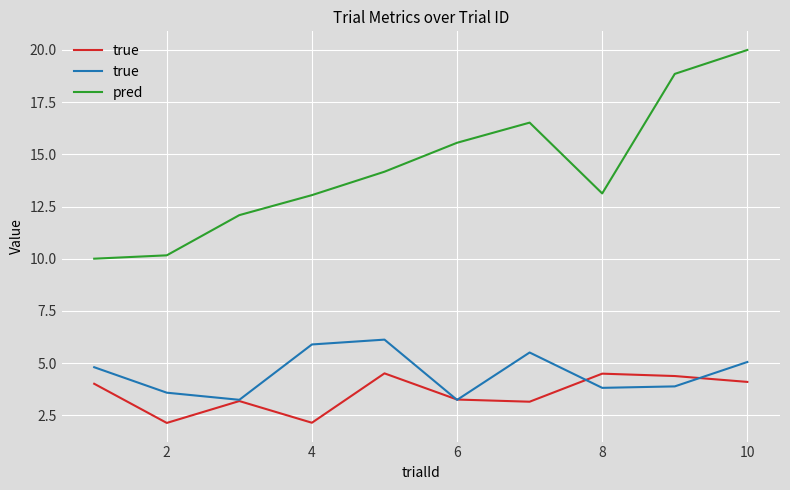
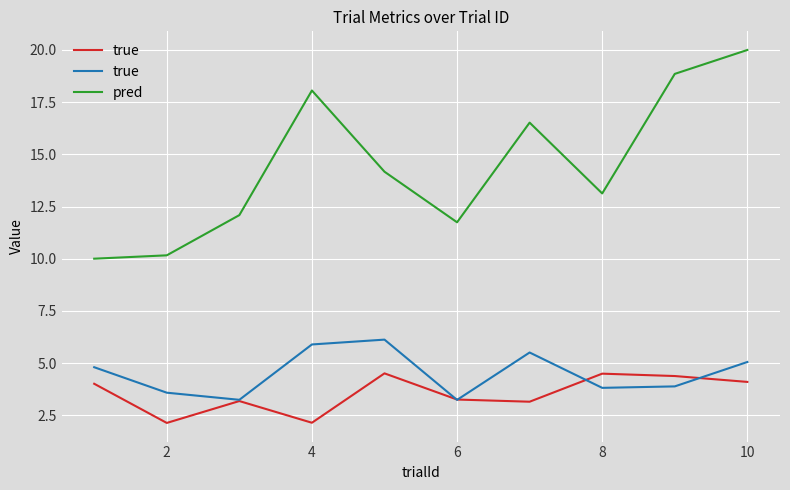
pred, 4: 13.0 -> 18.1
pred, 6: 15.6 -> 11.7
